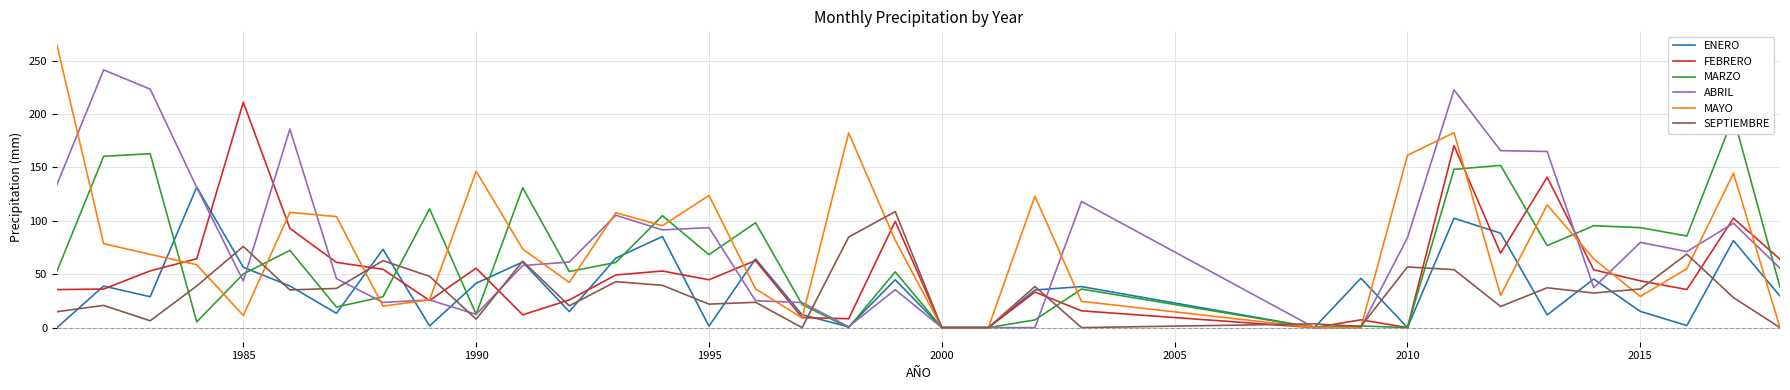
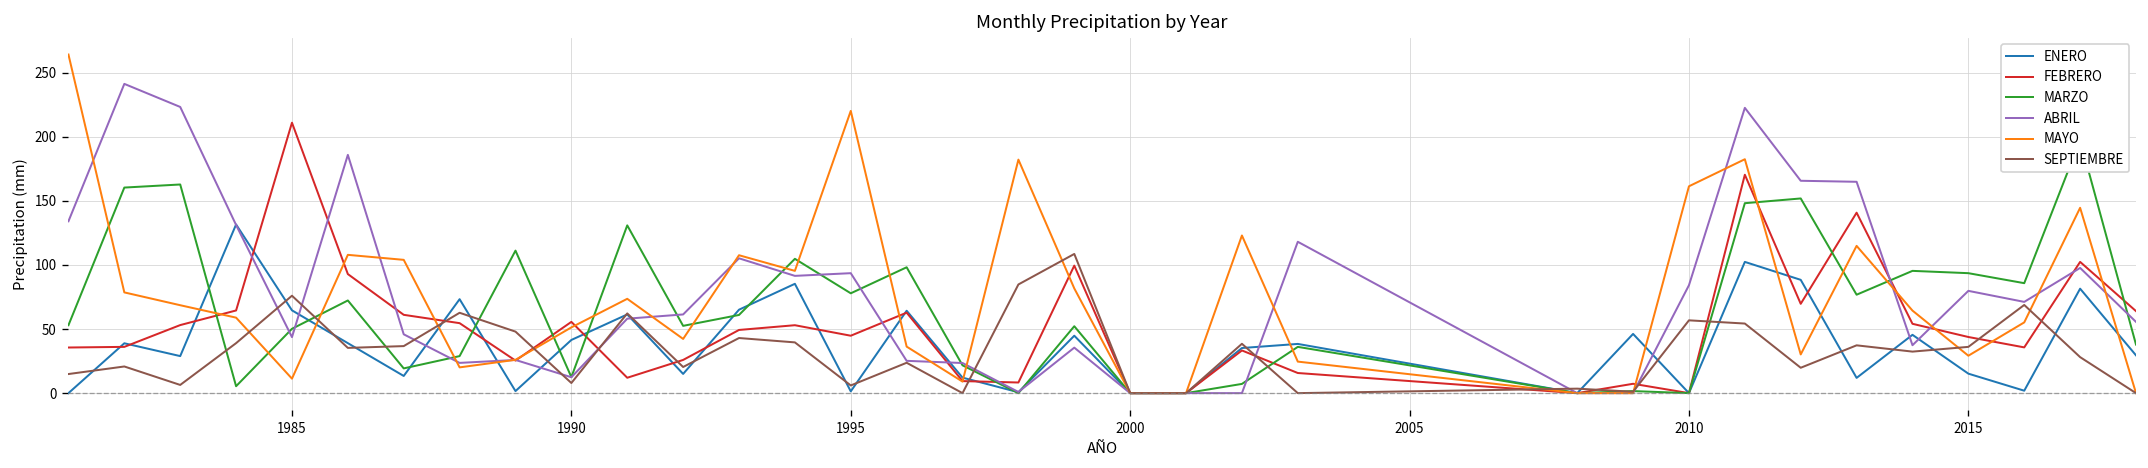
ENERO, 1985: 57 -> 65
MAYO, 1990: 146 -> 51
MARZO, 1995: 68 -> 78
MAYO, 1995: 124 -> 220
SEPTIEMBRE, 1995: 22 -> 6
